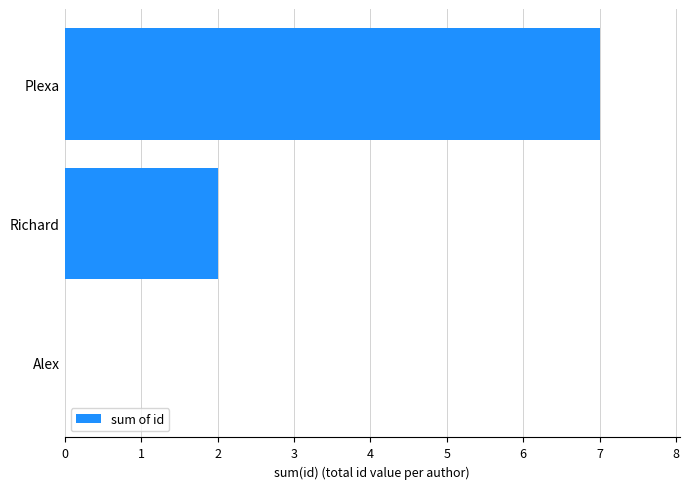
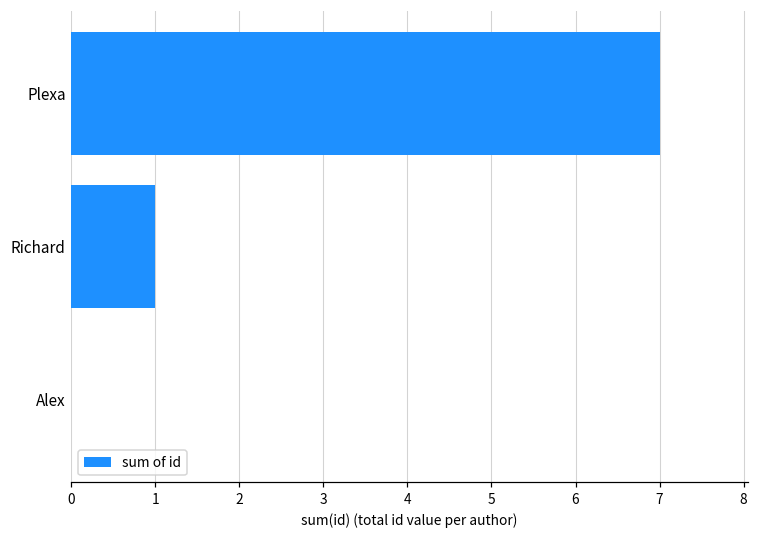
Richard: 2 -> 1
